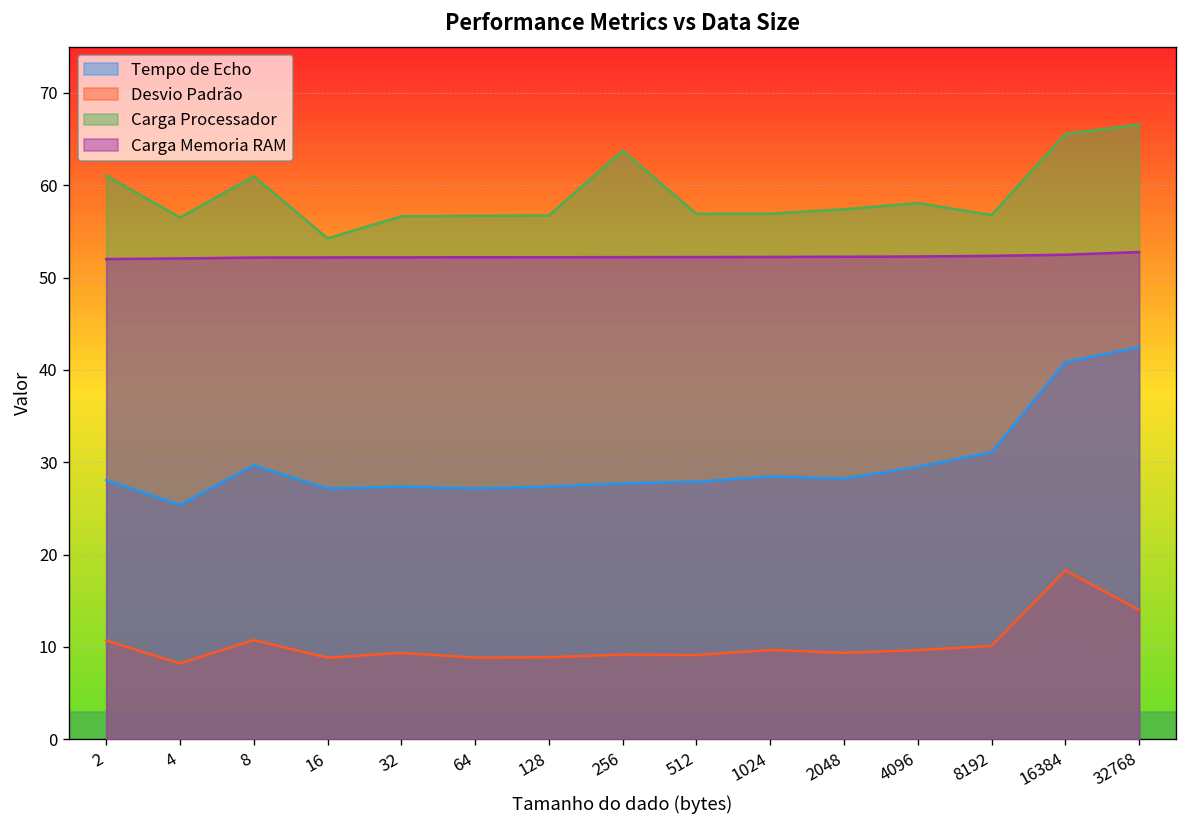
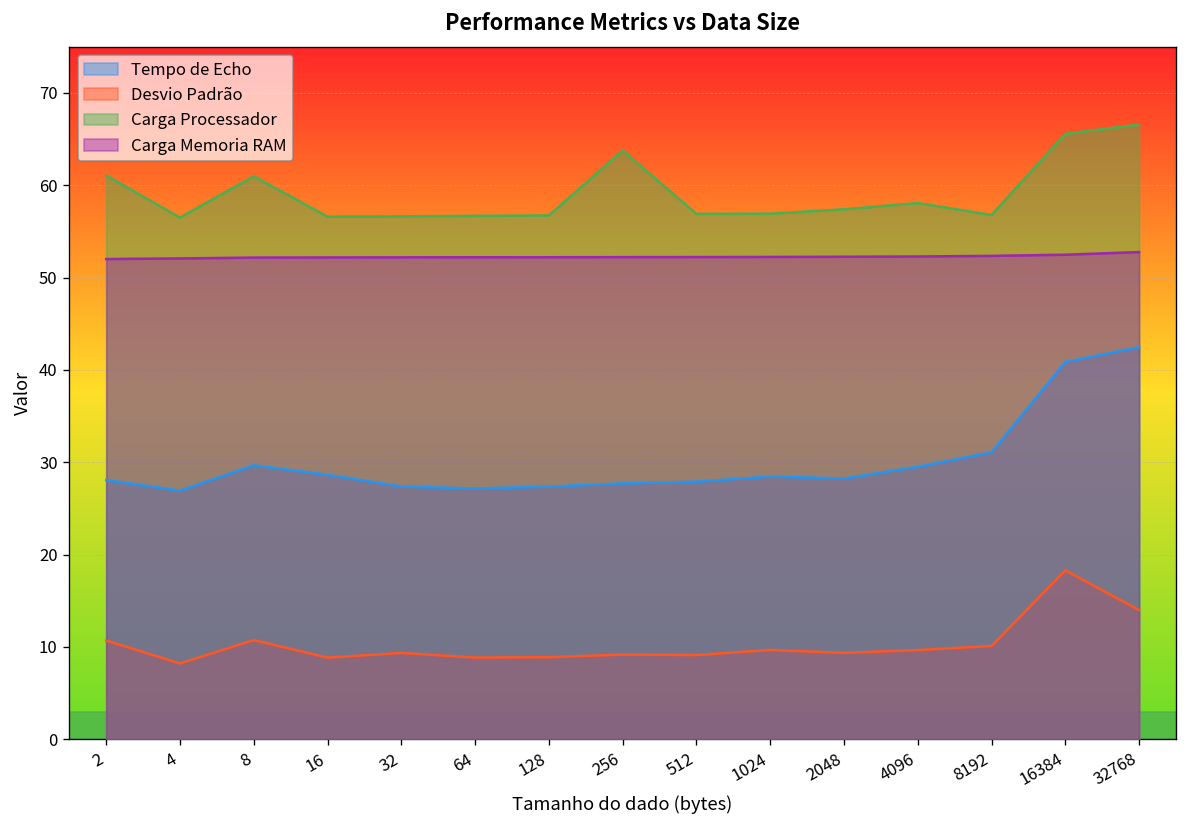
Tempo de Echo, 4: 25 -> 27
Tempo de Echo, 16: 27 -> 29
Carga Processador, 16: 54 -> 57
